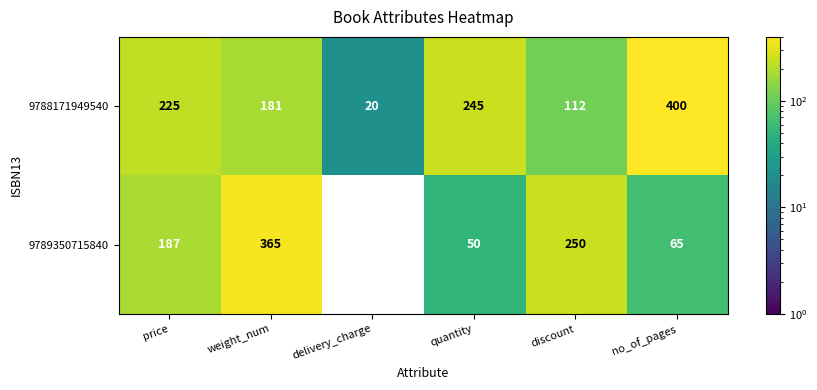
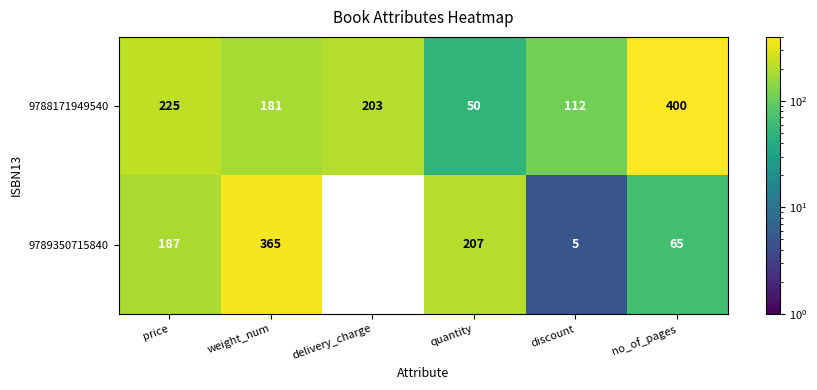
9788171949540, delivery_charge: 20 -> 203
9788171949540, quantity: 245 -> 50
9789350715840, quantity: 50 -> 207
9789350715840, discount: 250 -> 5
